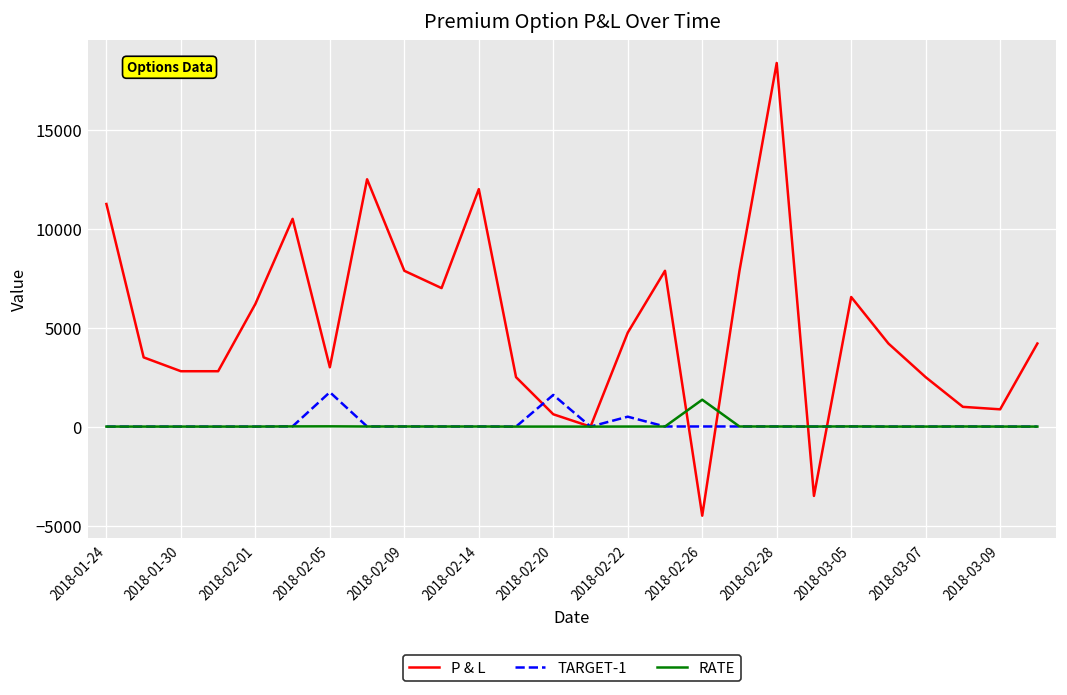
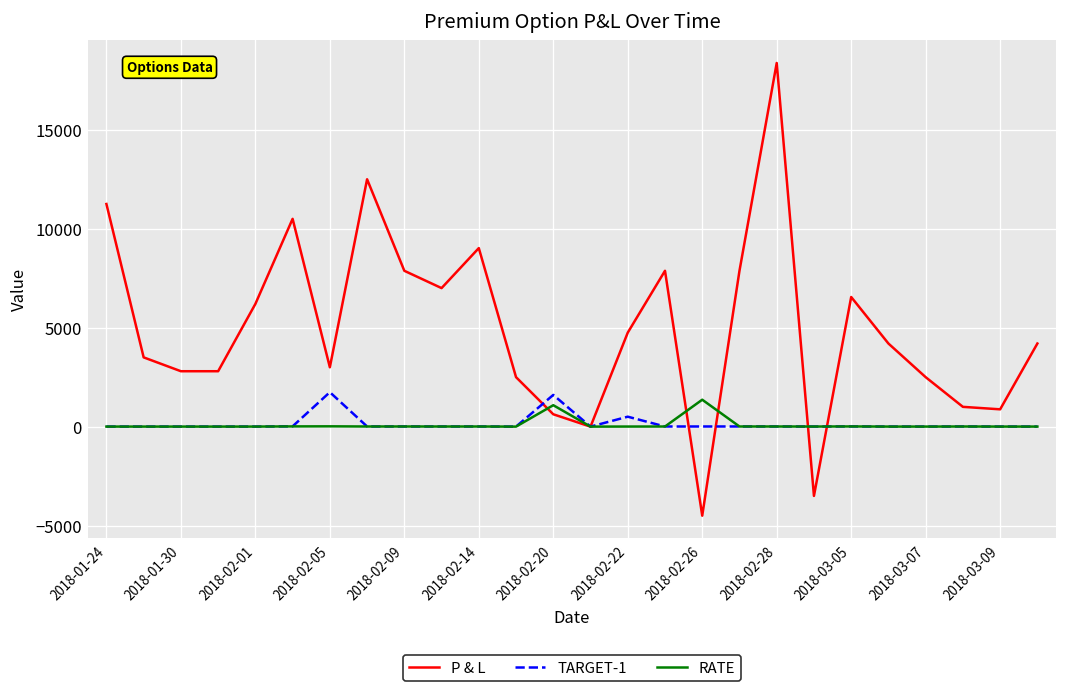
P & L, 2018-02-14: 12000 -> 9000
RATE, 2018-02-20: 0 -> 1100
